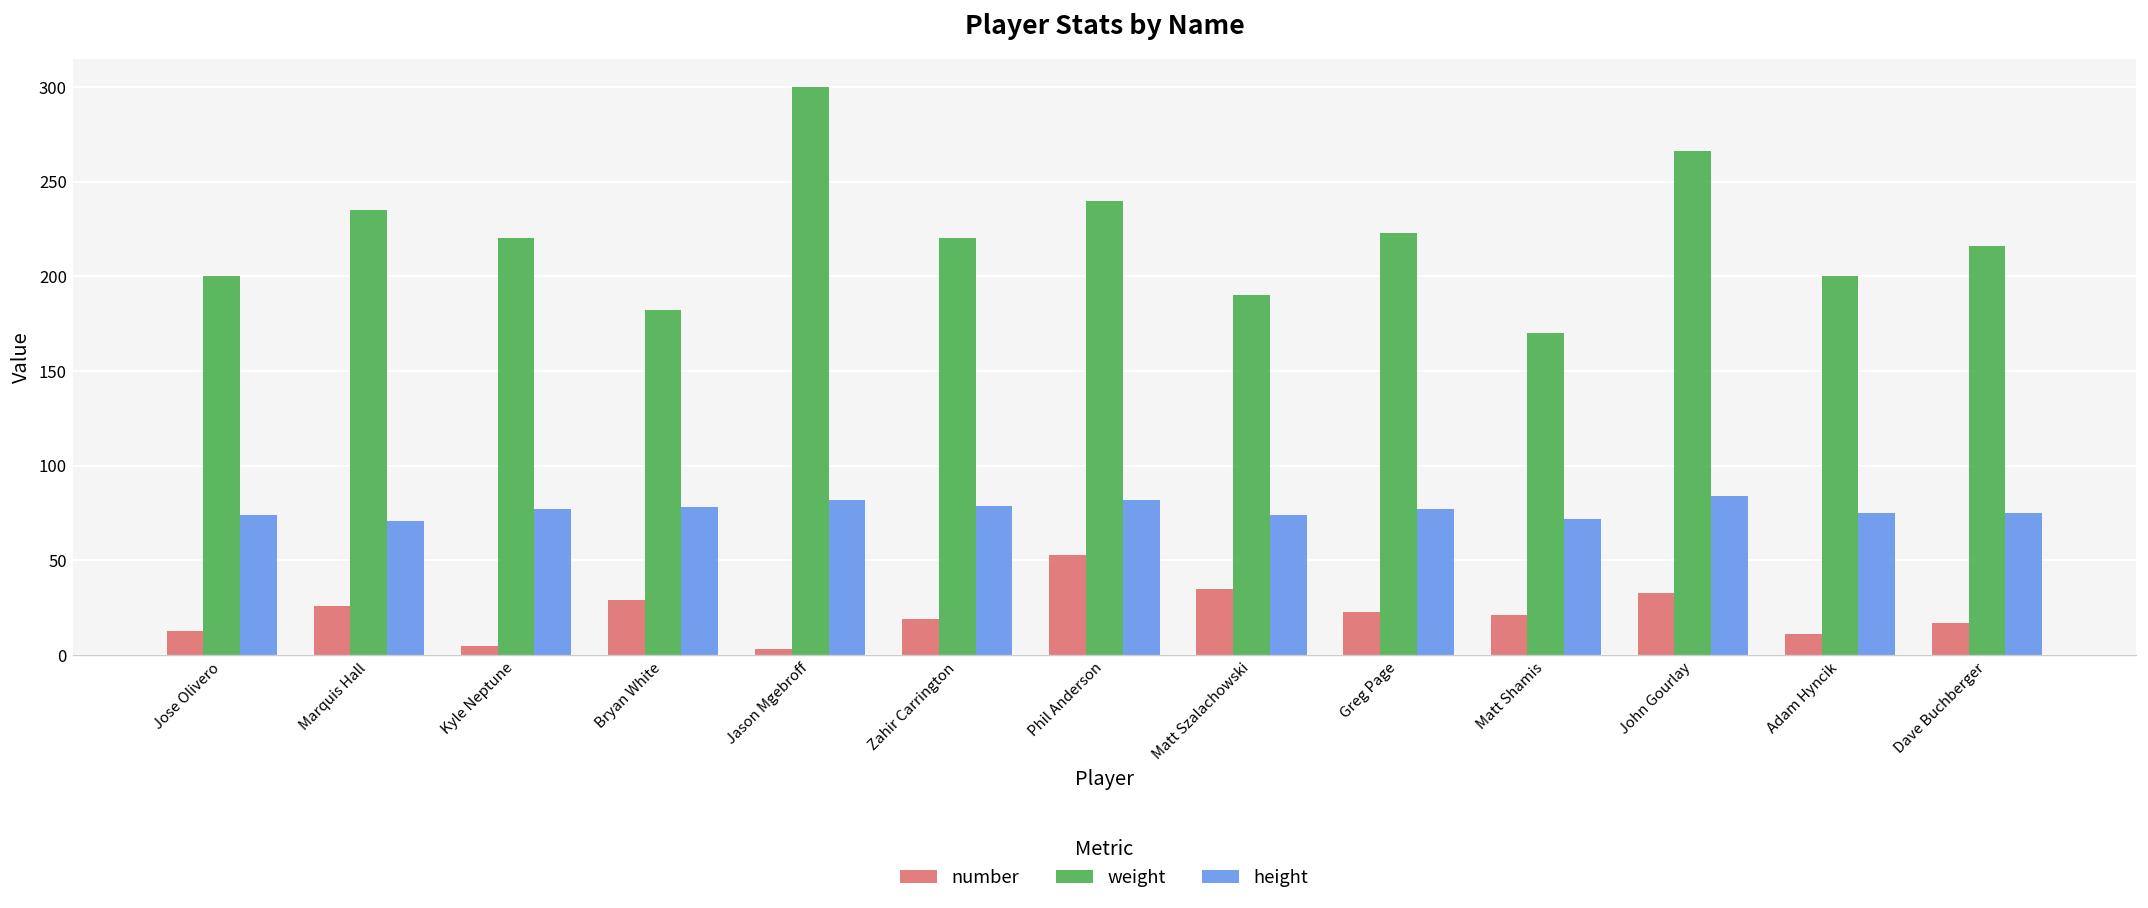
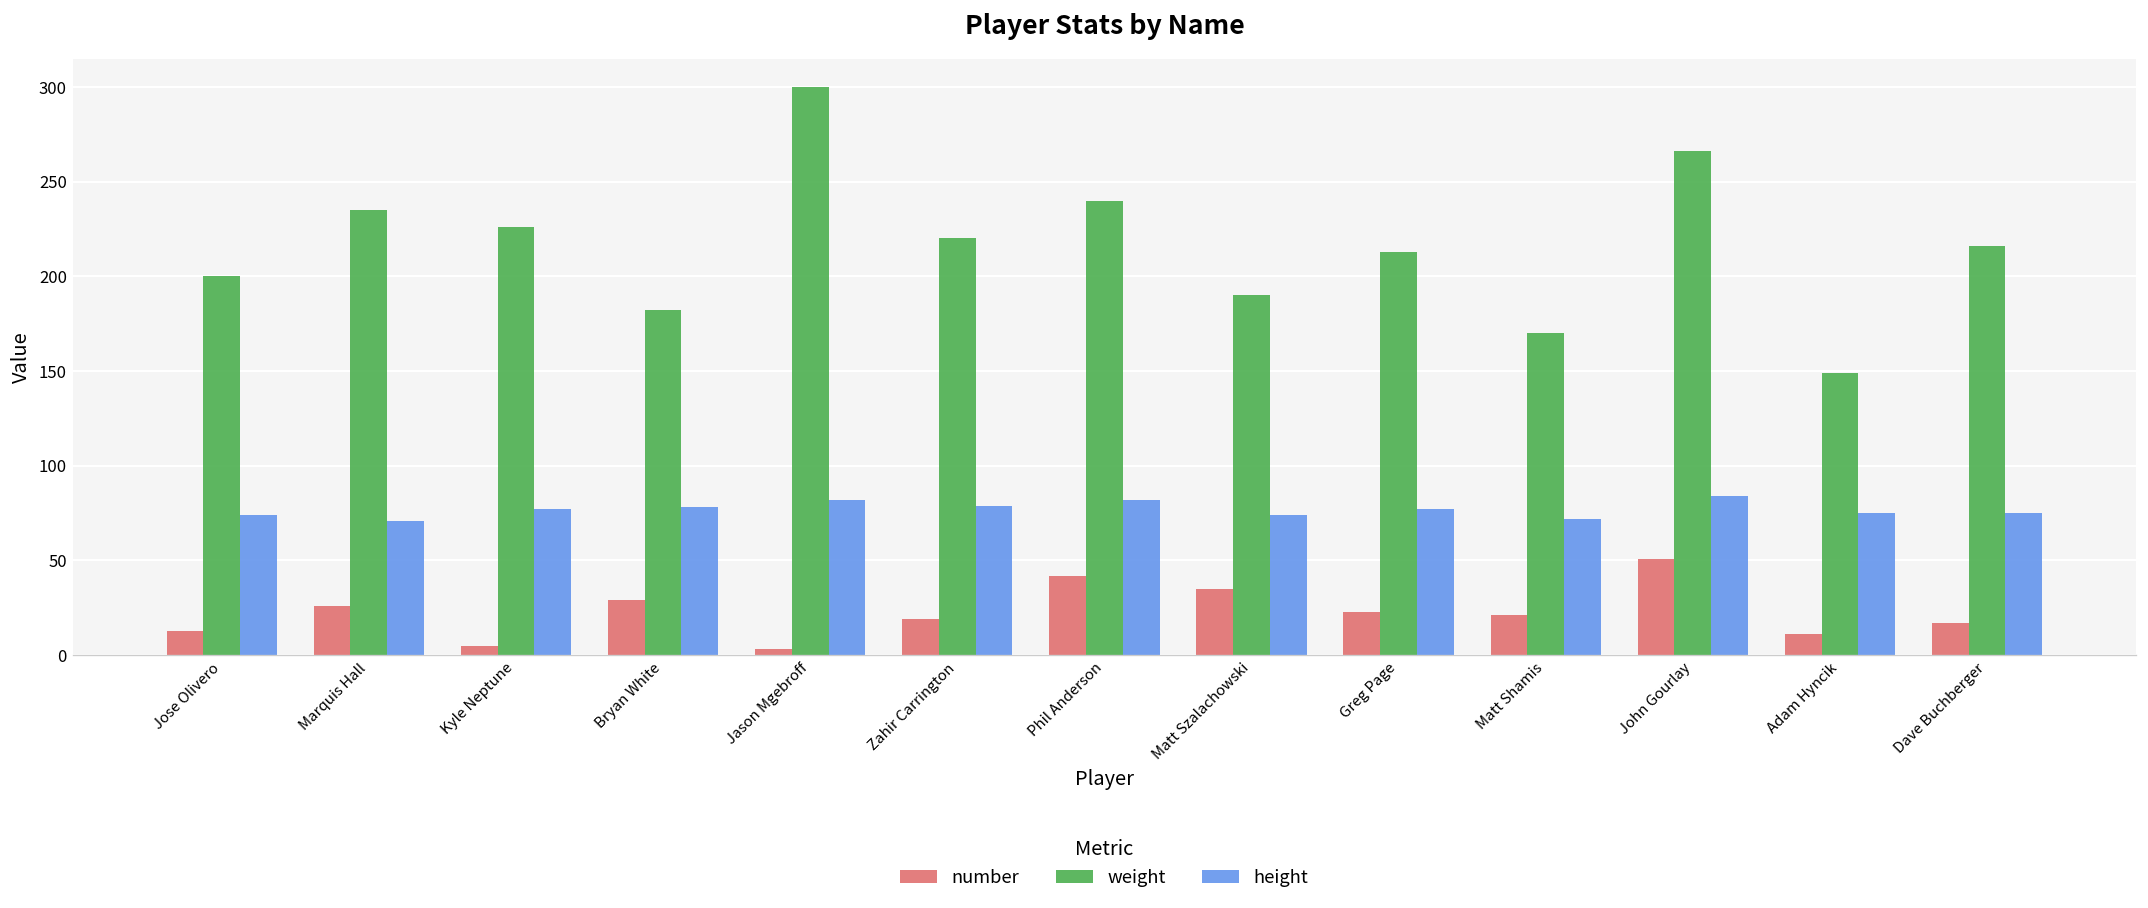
weight, Kyle Neptune: 220 -> 226
number, Phil Anderson: 53 -> 42
weight, Greg Page: 223 -> 213
number, John Gourlay: 33 -> 51
weight, Adam Hyncik: 200 -> 149
